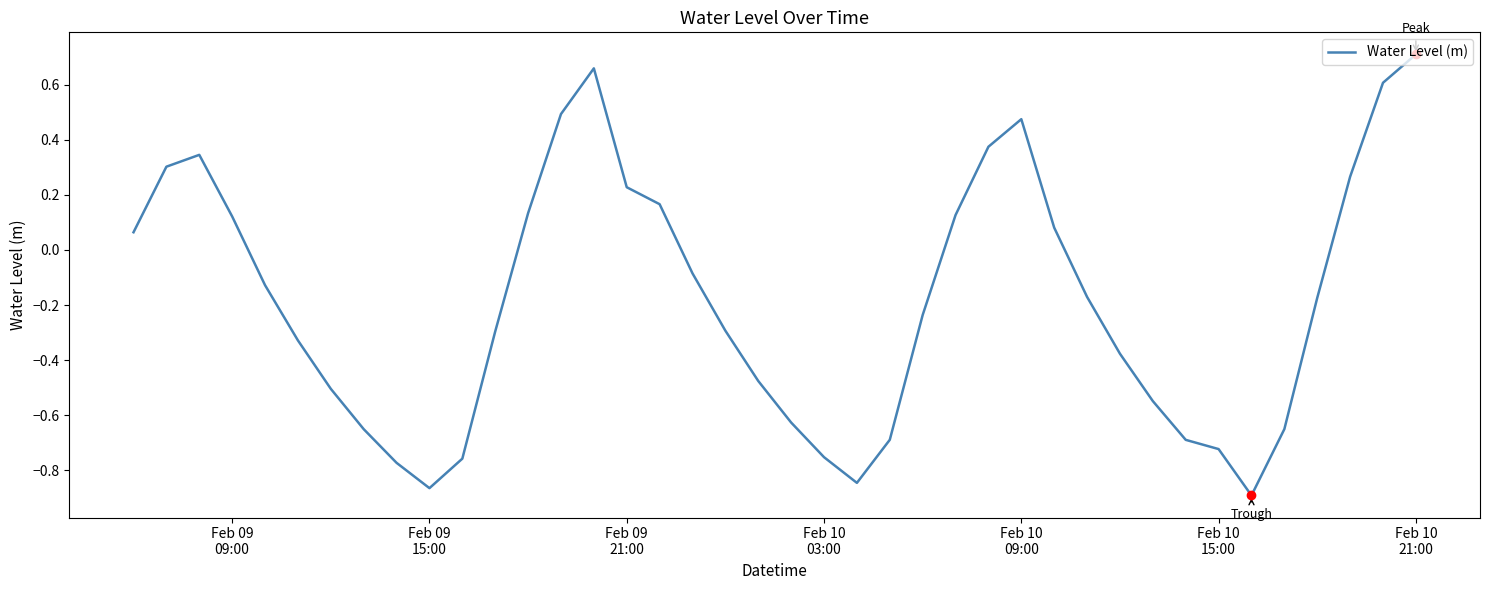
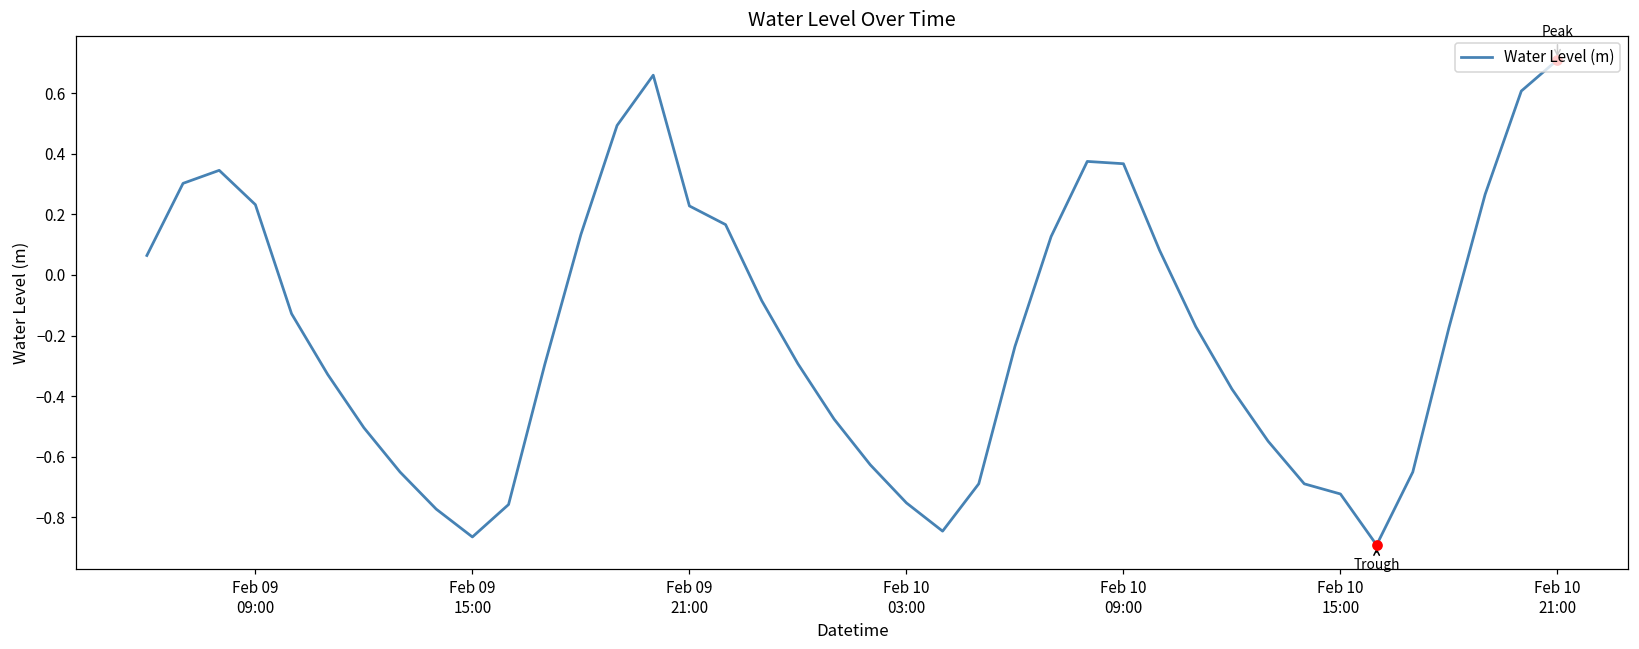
Water Level (m), Feb 09 09:00: 0.12 -> 0.23
Water Level (m), Feb 10 09:00: 0.47 -> 0.37
